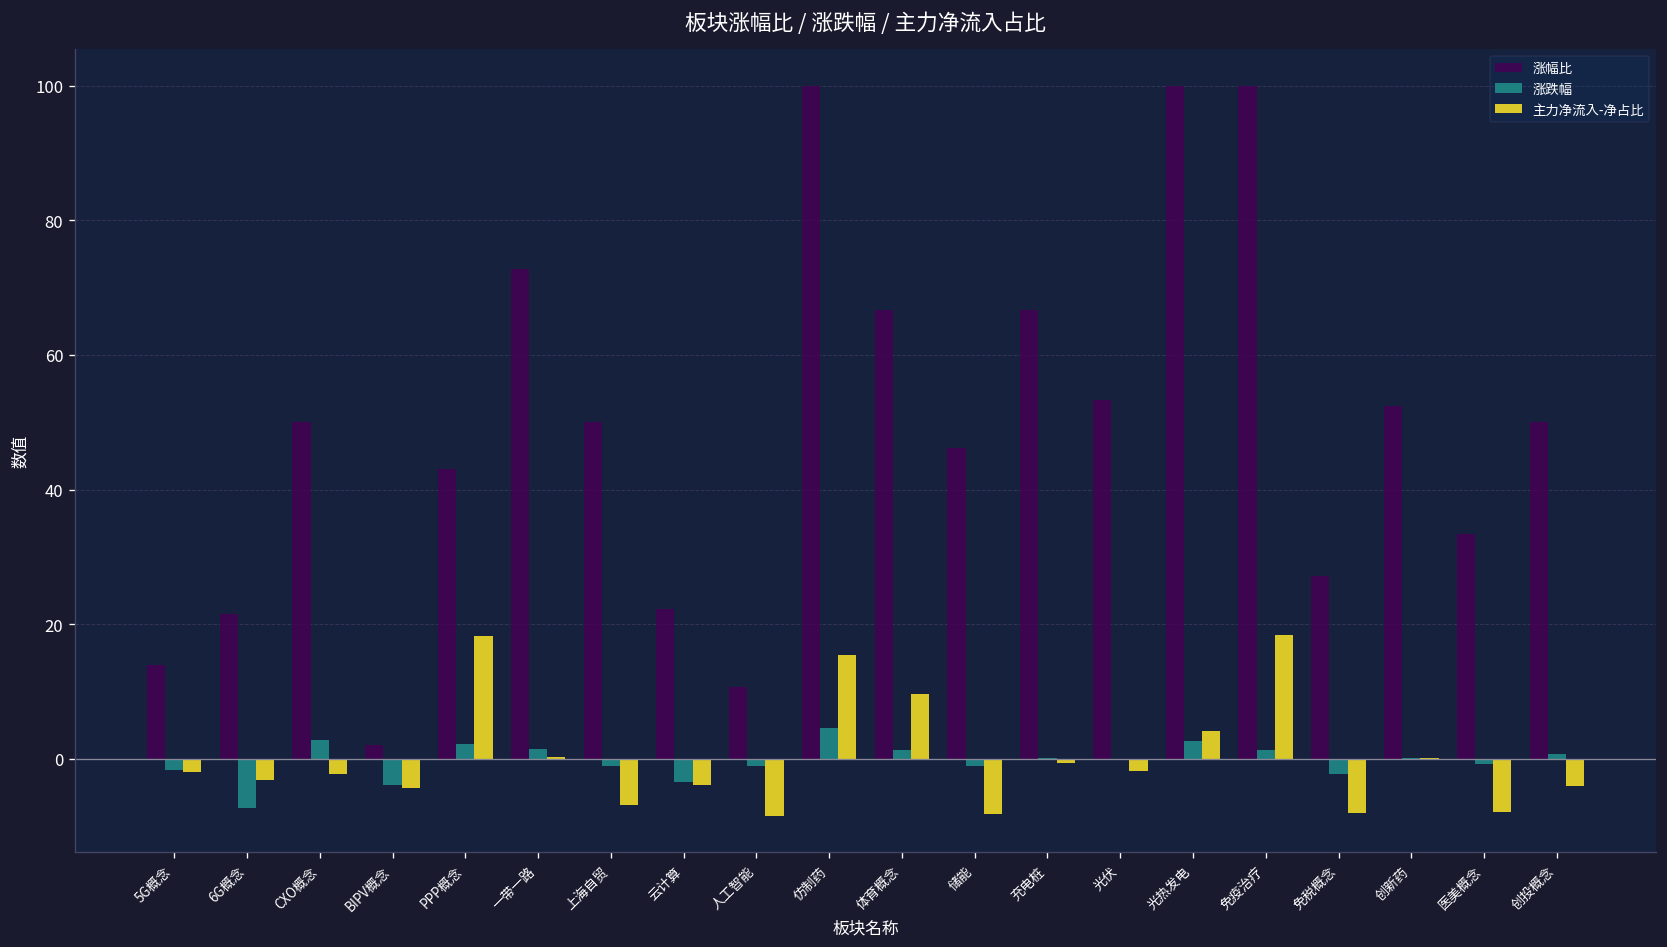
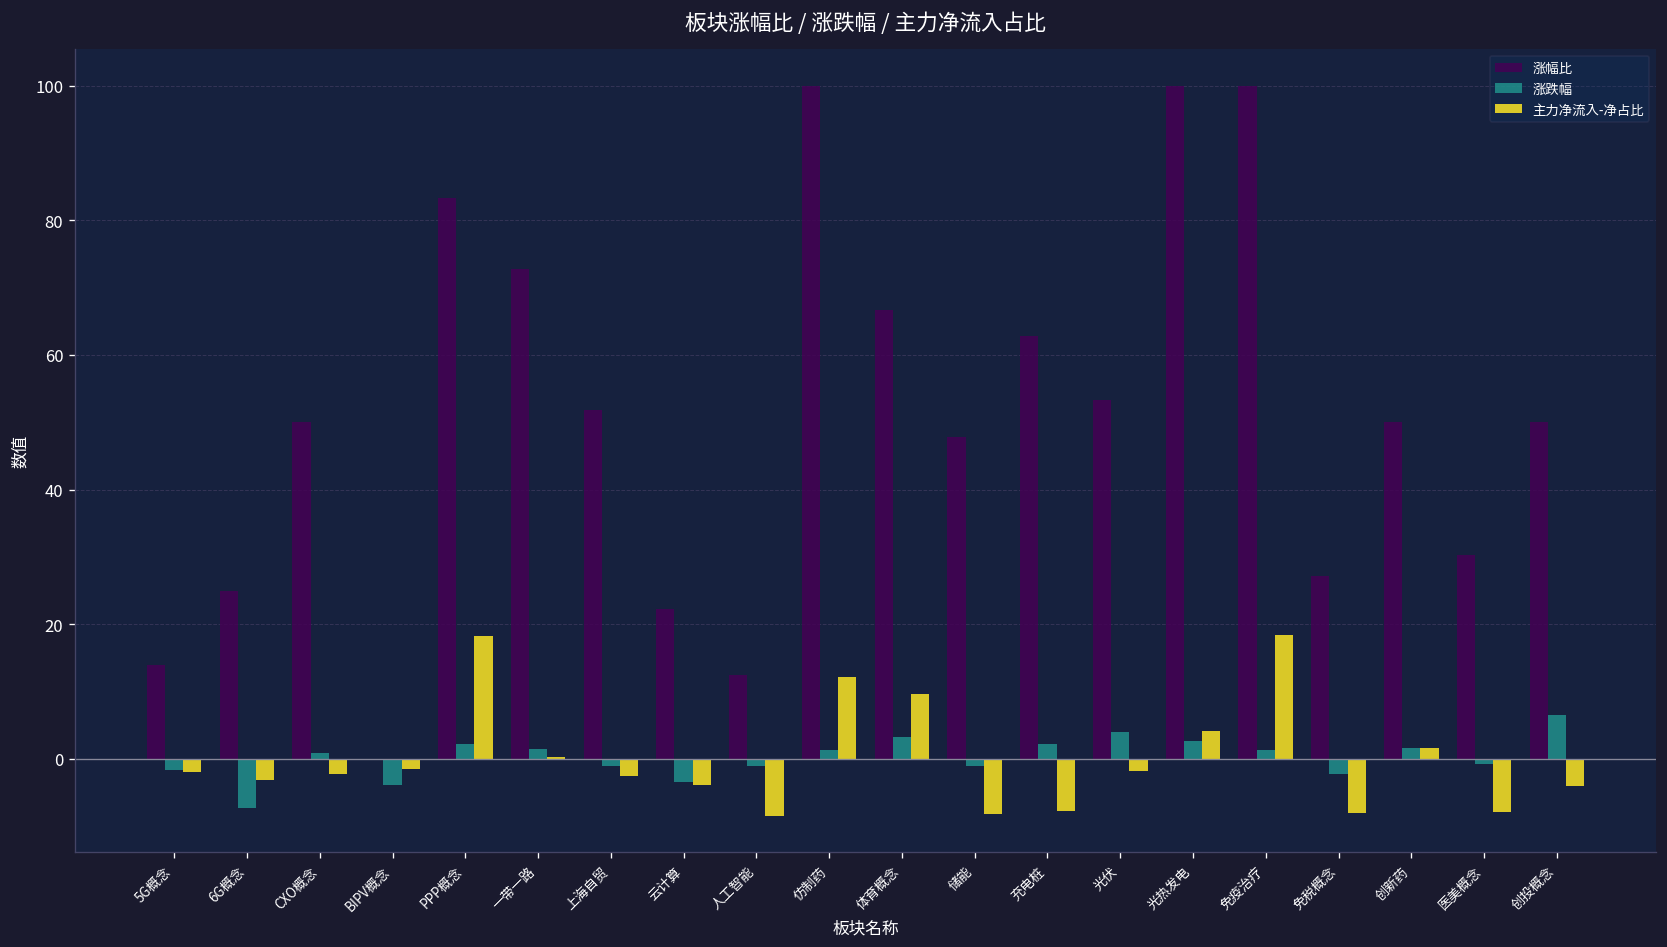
涨幅比, 6G概念: 22 -> 25
涨跌幅, CXO概念: 3 -> 1
涨幅比, BIPV概念: 2 -> 0
主力净流入-净占比, BIPV概念: -4 -> -2
涨幅比, PPP概念: 43 -> 83
涨幅比, 上海自贸: 50 -> 52
主力净流入-净占比, 上海自贸: -7 -> -3
涨幅比, 人工智能: 11 -> 13
涨跌幅, 仿制药: 5 -> 1
主力净流入-净占比, 仿制药: 15 -> 12
涨跌幅, 体育概念: 1 -> 3
涨幅比, 储能: 46 -> 48
涨幅比, 充电桩: 67 -> 63
涨跌幅, 充电桩: 0 -> 2
主力净流入-净占比, 充电桩: -1 -> -8
涨跌幅, 光伏: 0 -> 4
涨幅比, 创新药: 52 -> 50
涨跌幅, 创新药: 0 -> 2
主力净流入-净占比, 创新药: 0 -> 2
涨幅比, 医美概念: 33 -> 30
涨跌幅, 创投概念: 1 -> 6
